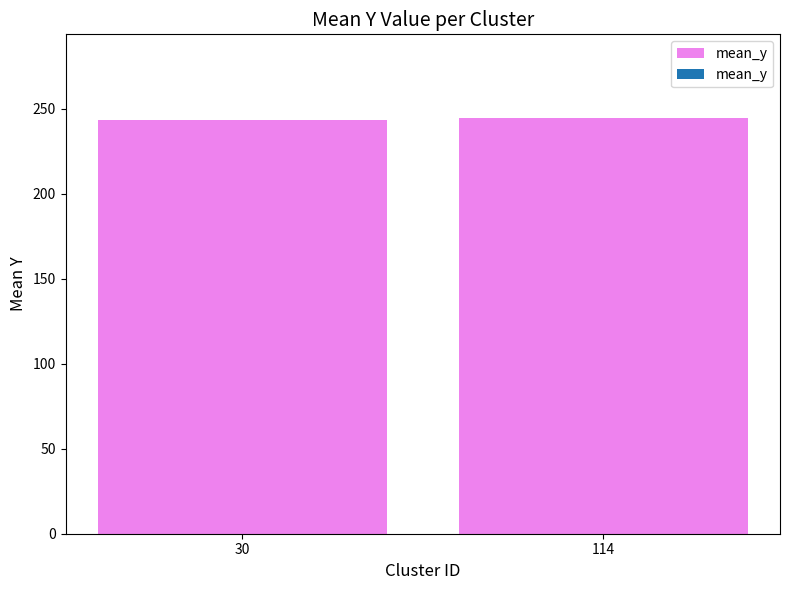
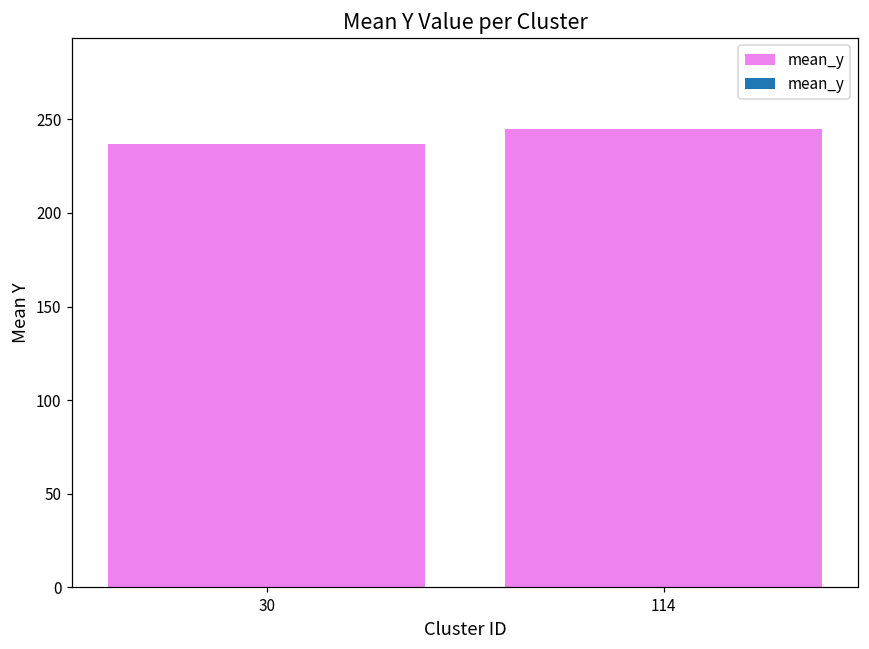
30: 243 -> 237
